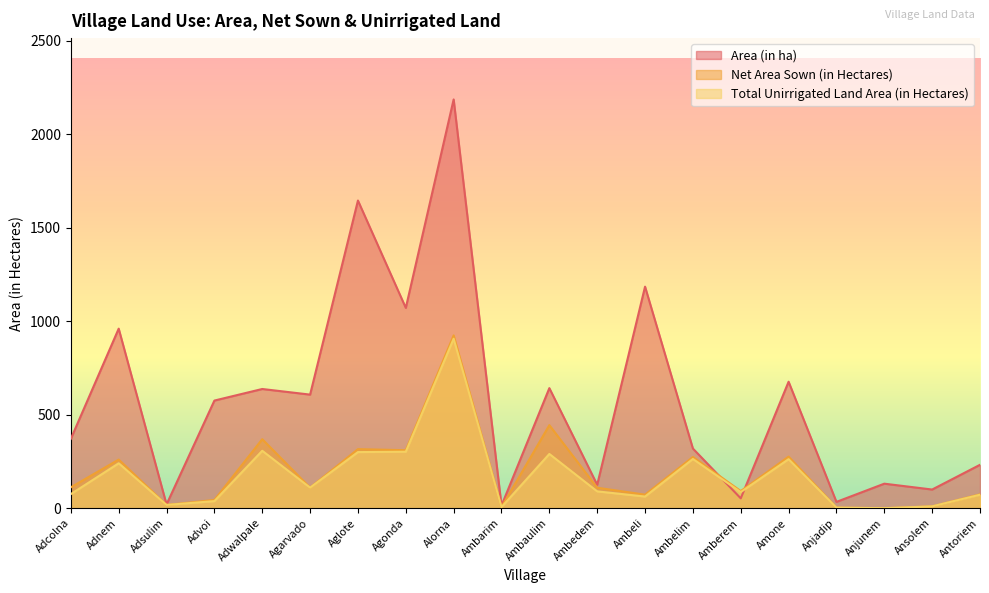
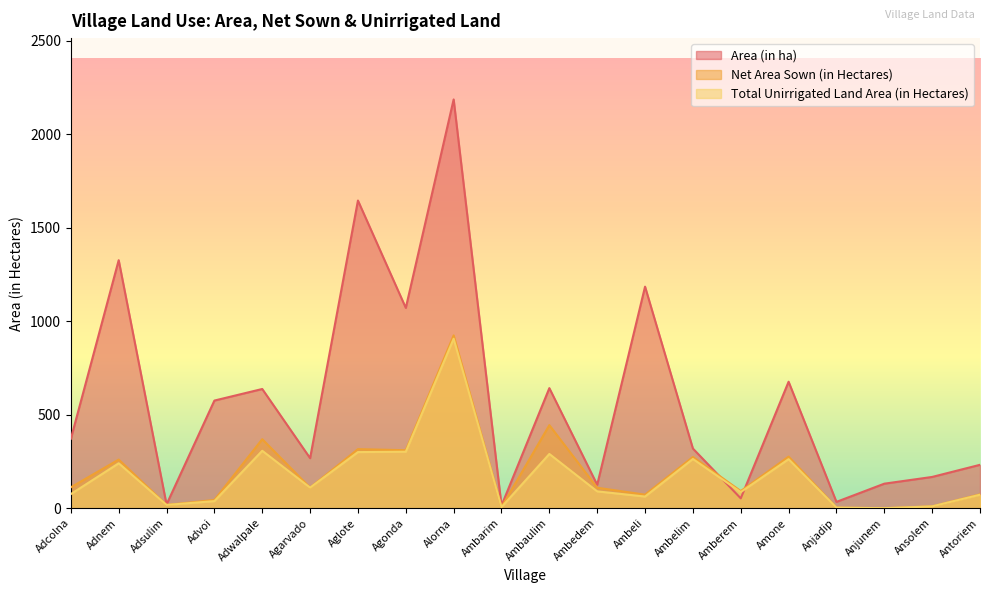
Area (in ha), Adnem: 960 -> 1330
Area (in ha), Agarvado: 610 -> 270
Area (in ha), Ansolem: 100 -> 170
